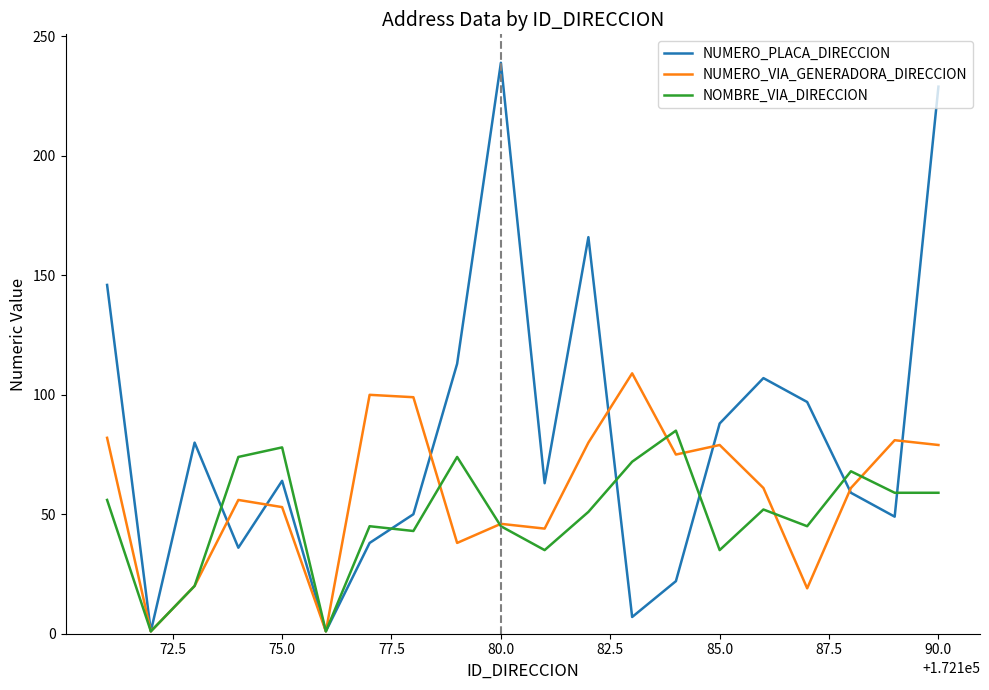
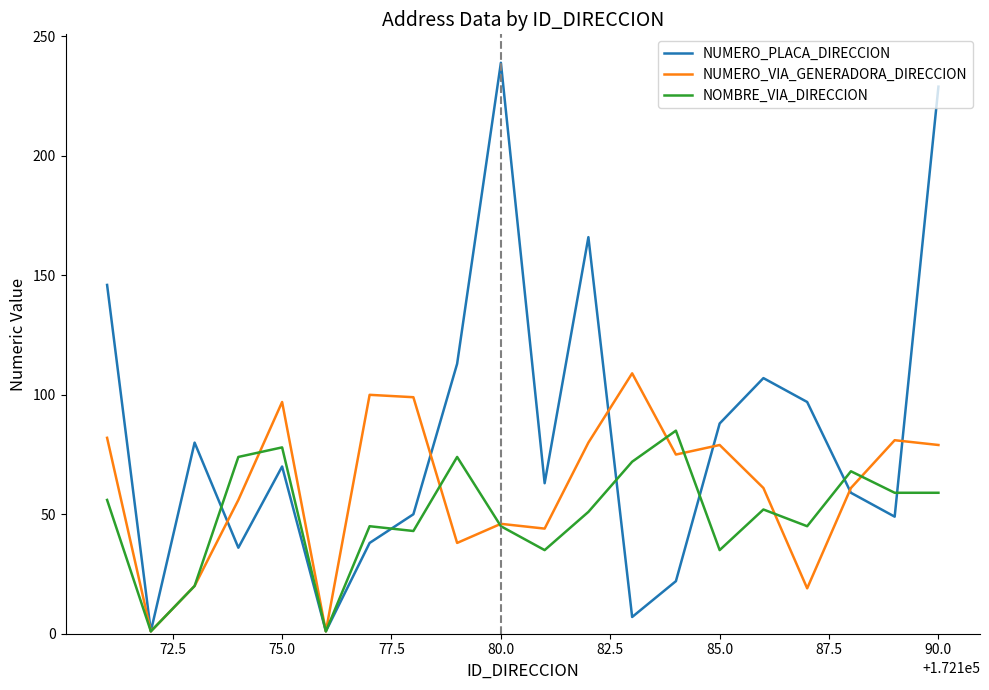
NUMERO_PLACA_DIRECCION, 75.0: 64 -> 70
NUMERO_VIA_GENERADORA_DIRECCION, 75.0: 53 -> 97
